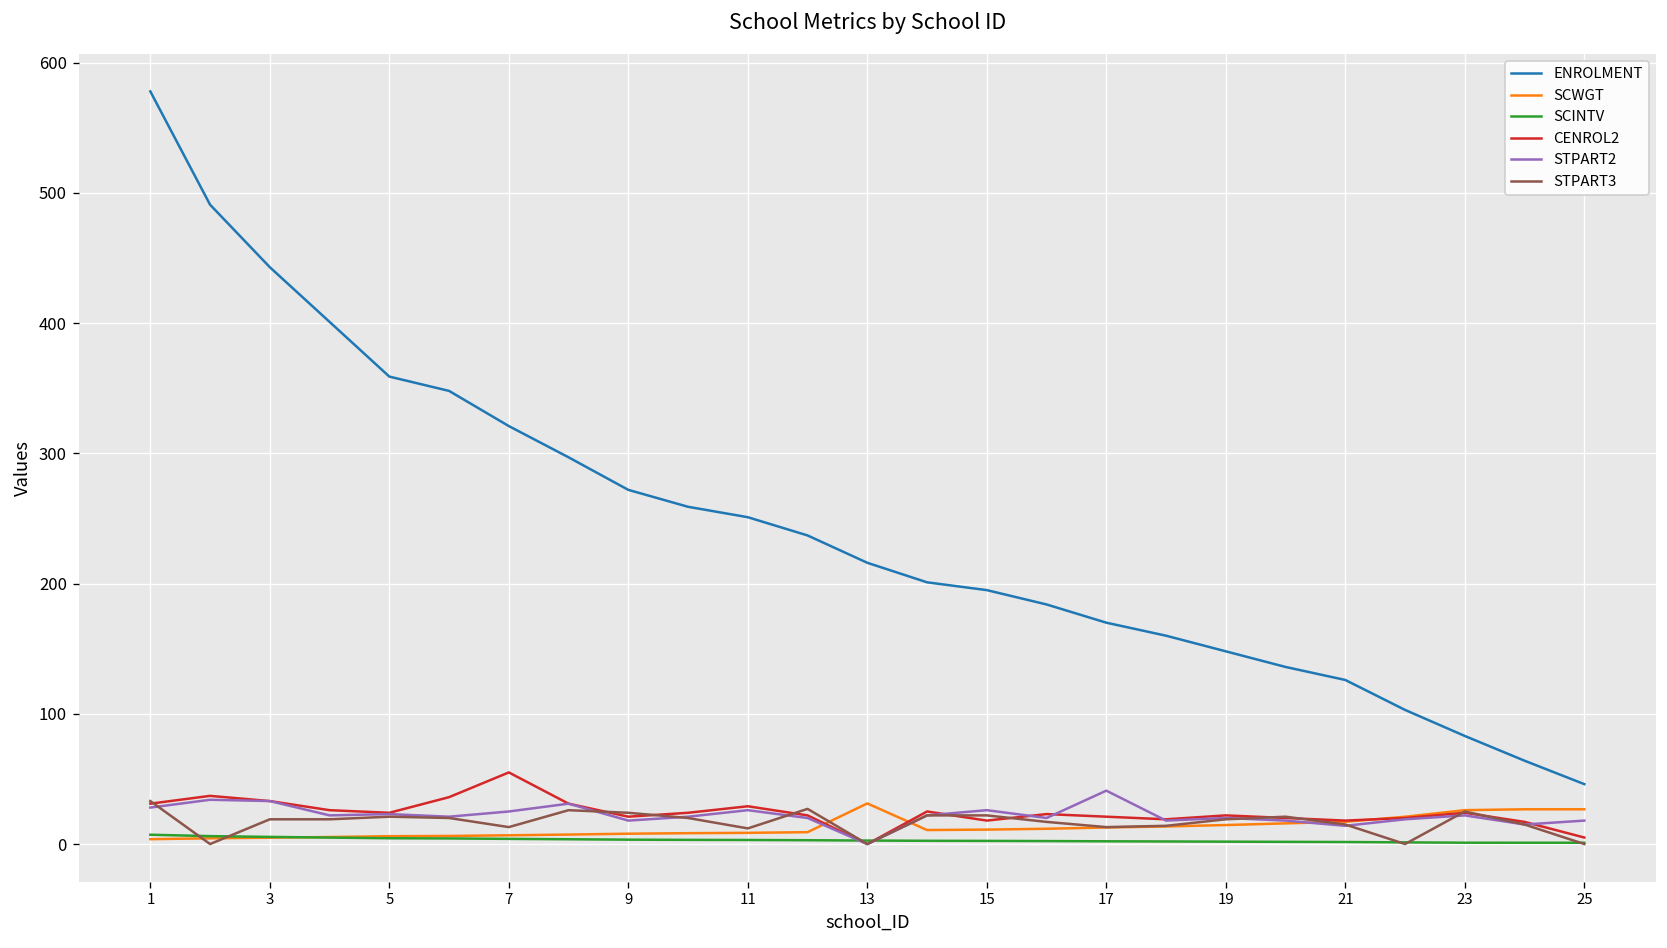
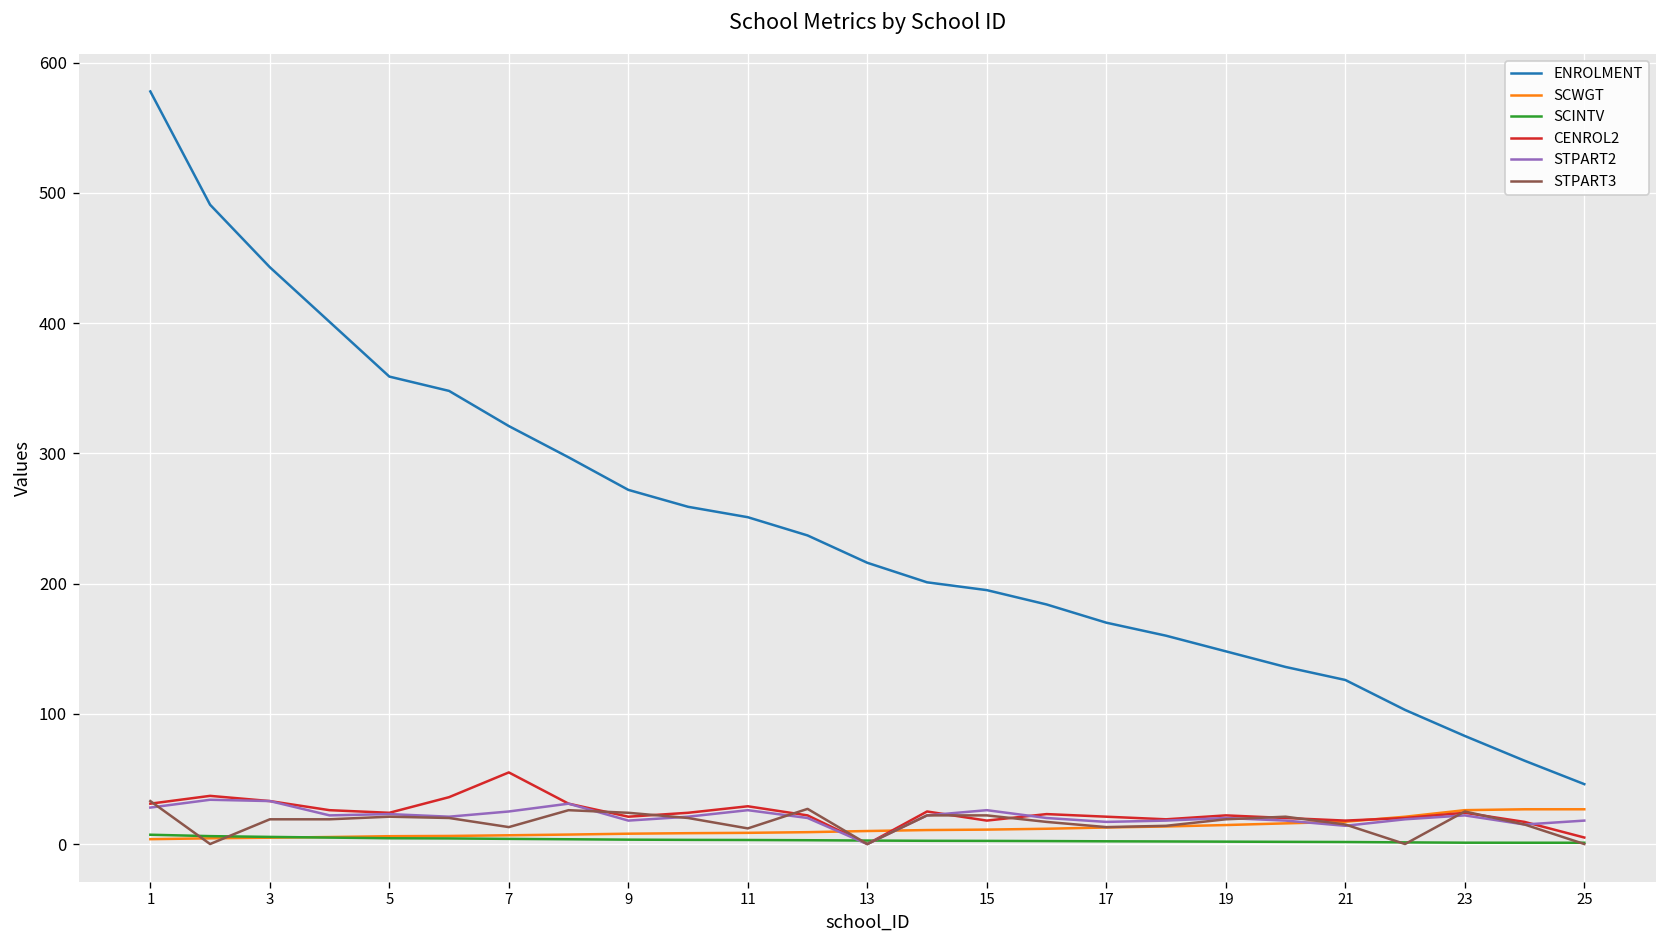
SCWGT, 13: 31 -> 10
STPART2, 17: 41 -> 17
